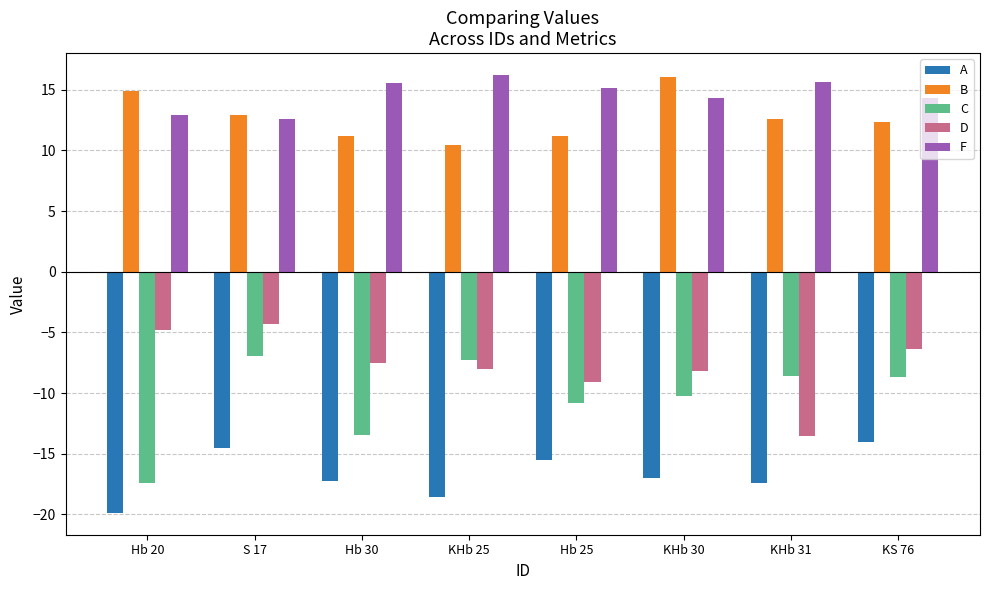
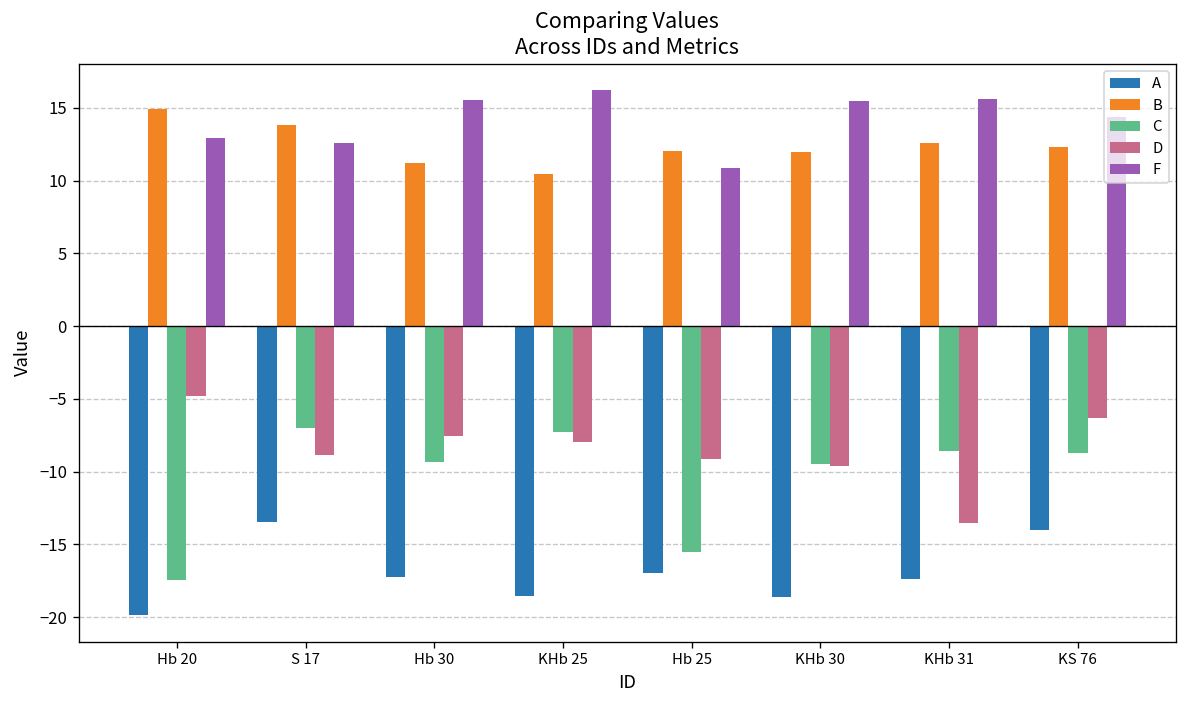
A, S 17: -14.5 -> -13.5
B, S 17: 12.9 -> 13.8
D, S 17: -4.3 -> -8.9
C, Hb 30: -13.5 -> -9.4
A, Hb 25: -15.5 -> -17.0
B, Hb 25: 11.2 -> 12.0
C, Hb 25: -10.8 -> -15.5
F, Hb 25: 15.1 -> 10.8
A, KHb 30: -17.0 -> -18.6
B, KHb 30: 16.1 -> 12.0
C, KHb 30: -10.2 -> -9.5
D, KHb 30: -8.2 -> -9.6
F, KHb 30: 14.3 -> 15.5
